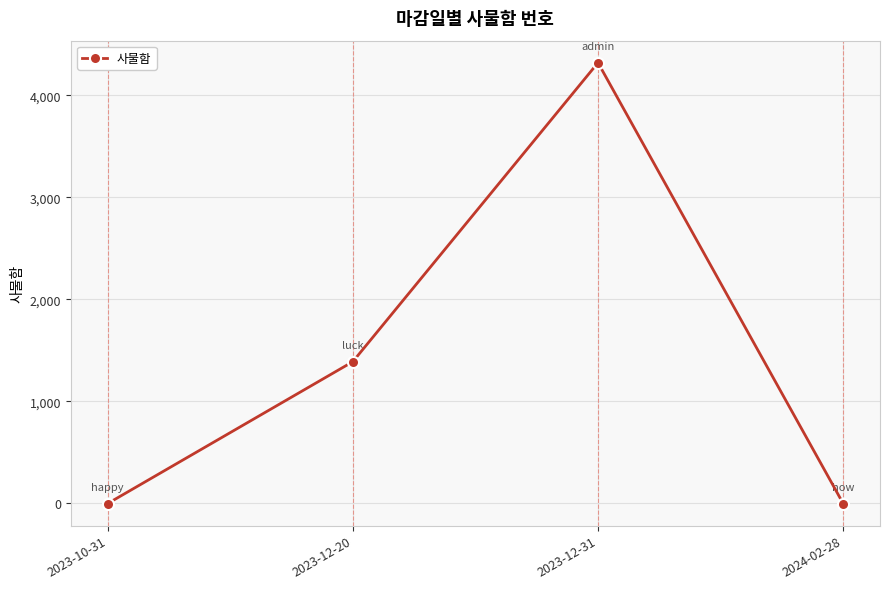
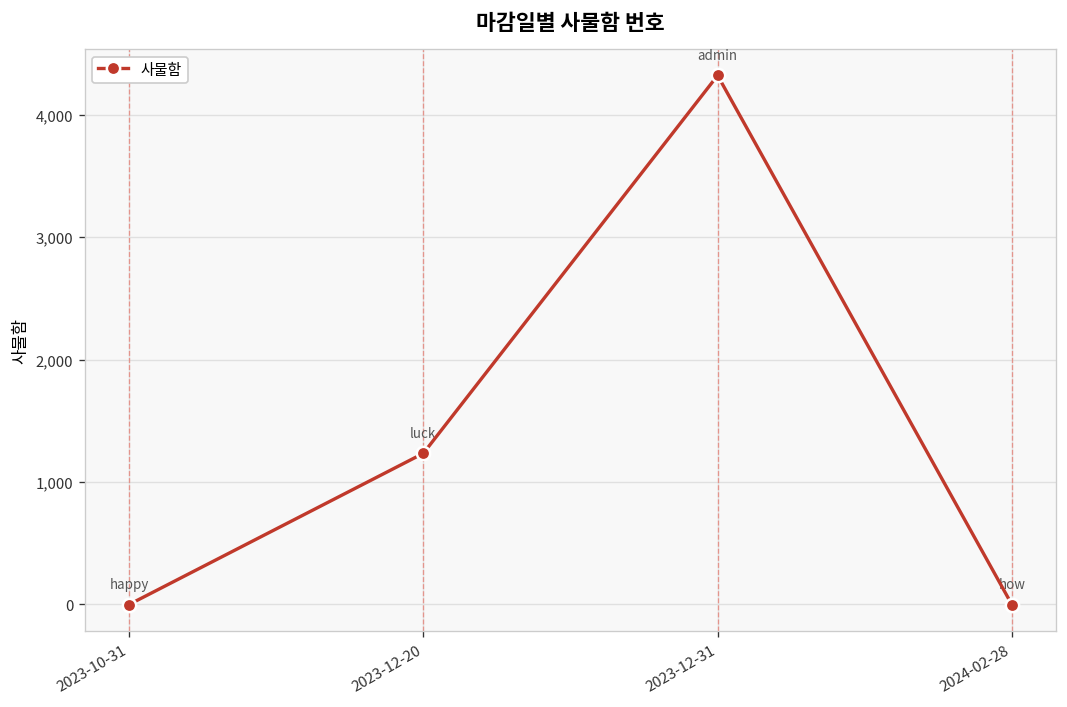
2023-12-20: 1,390 -> 1,230
